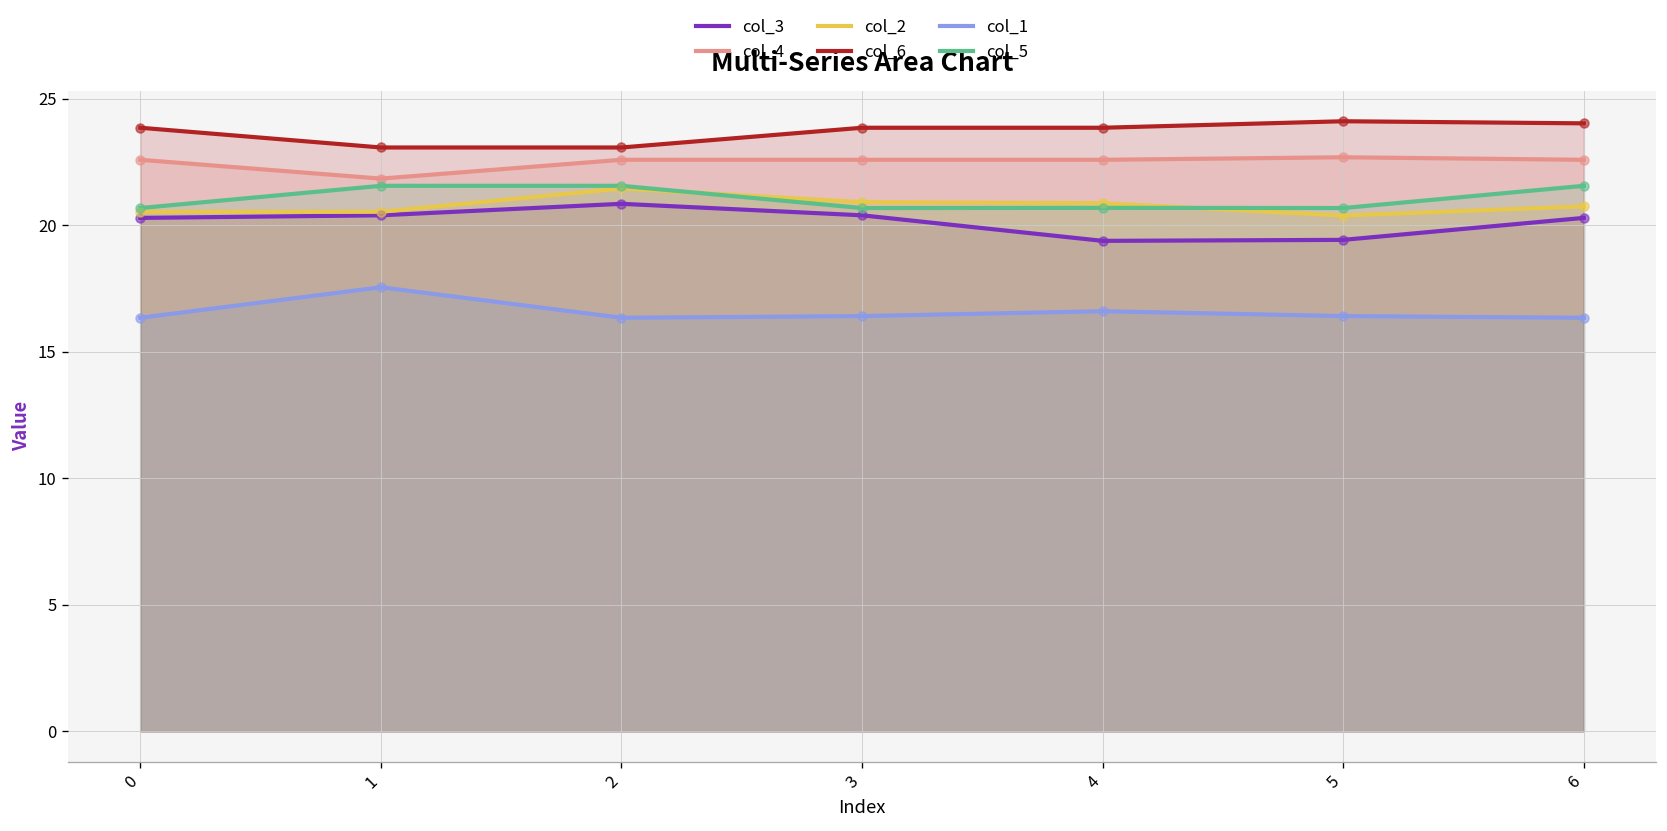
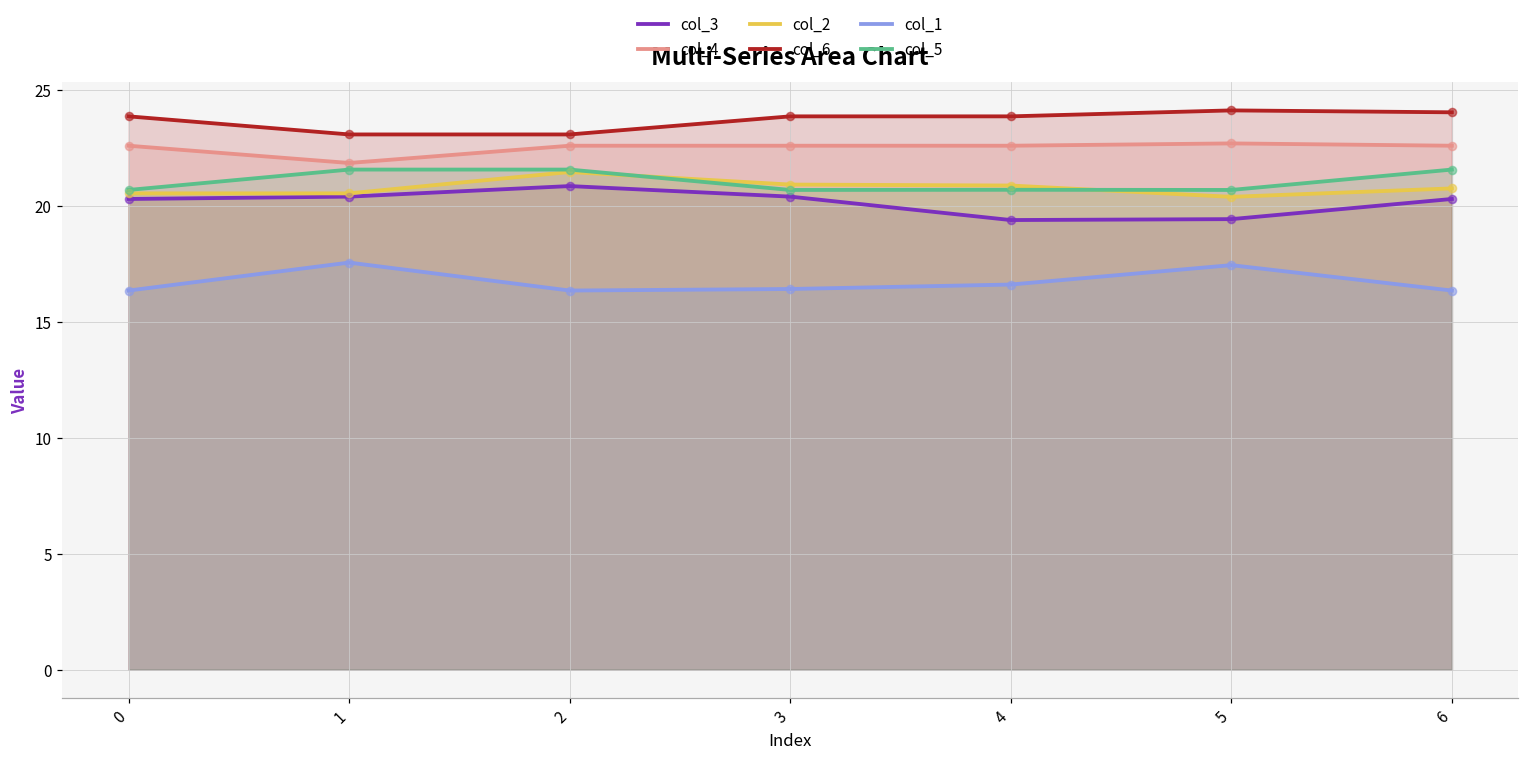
col_1, 5: 16.4 -> 17.4
